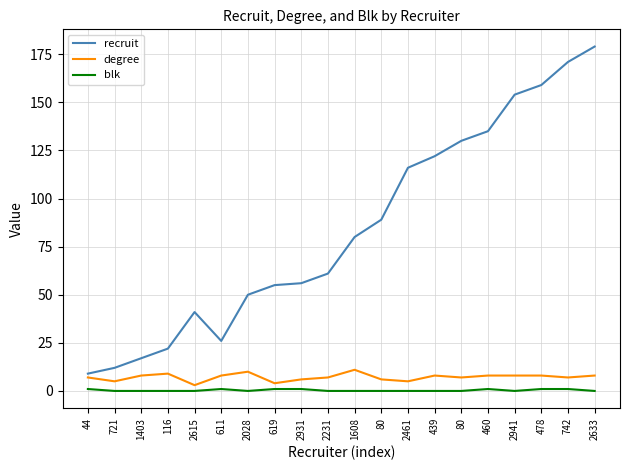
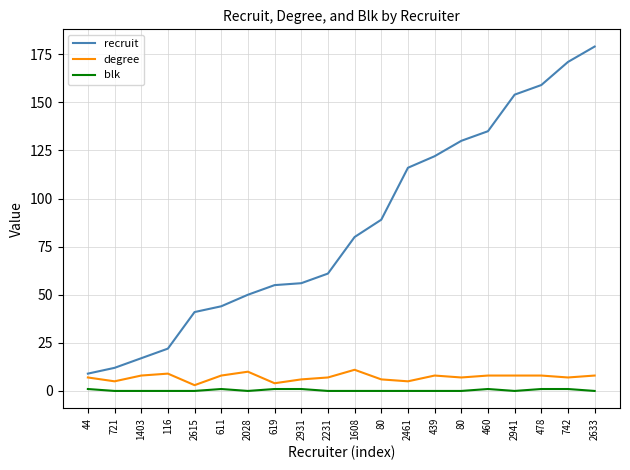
recruit, 611: 26 -> 44
